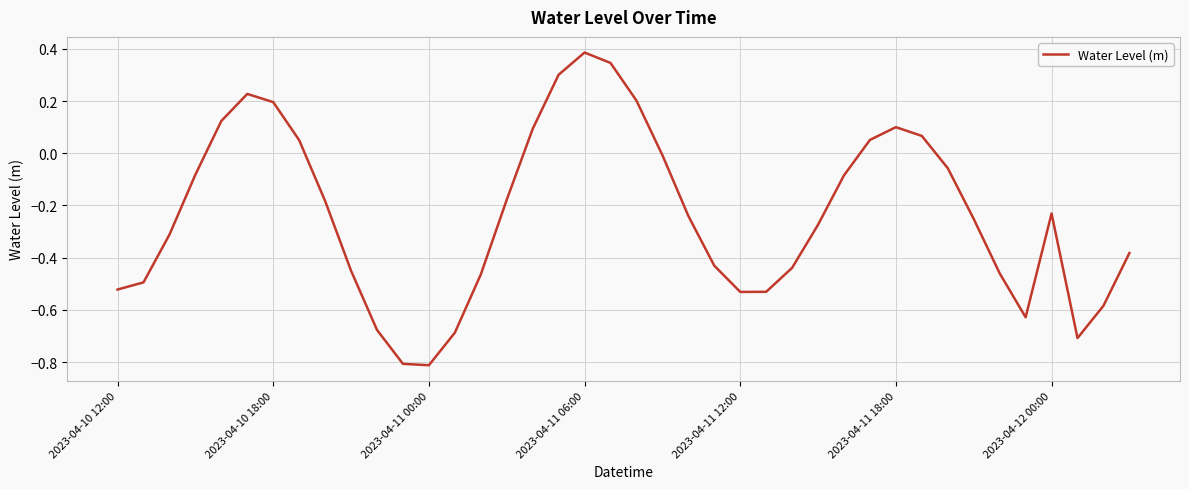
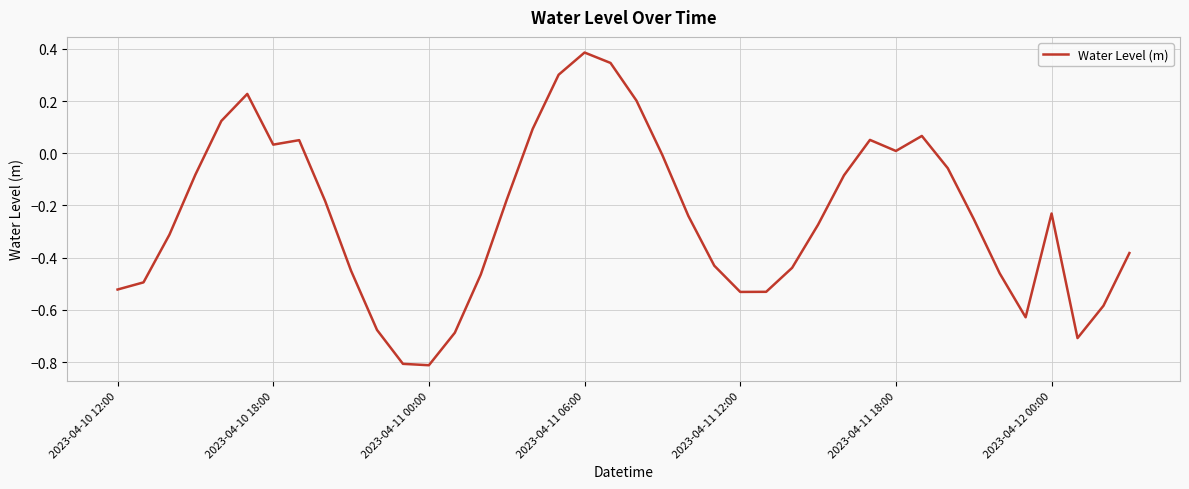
2023-04-10 18:00: 0.20 -> 0.03
2023-04-11 18:00: 0.10 -> 0.01
